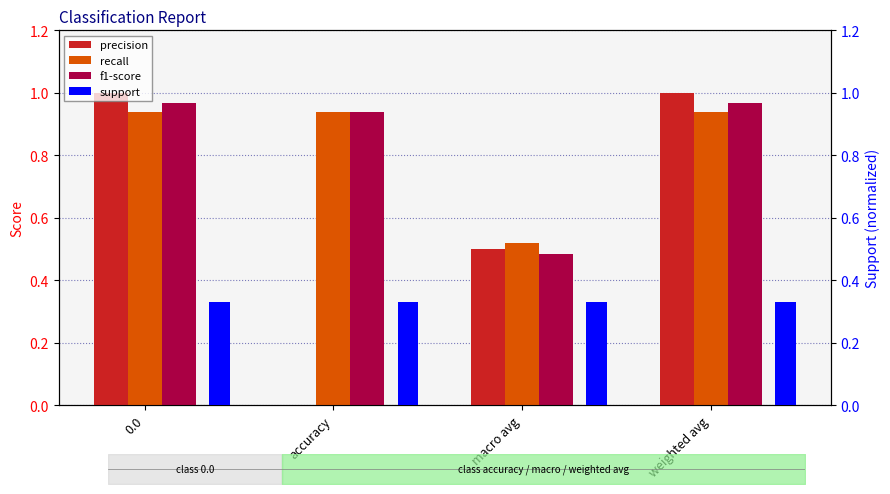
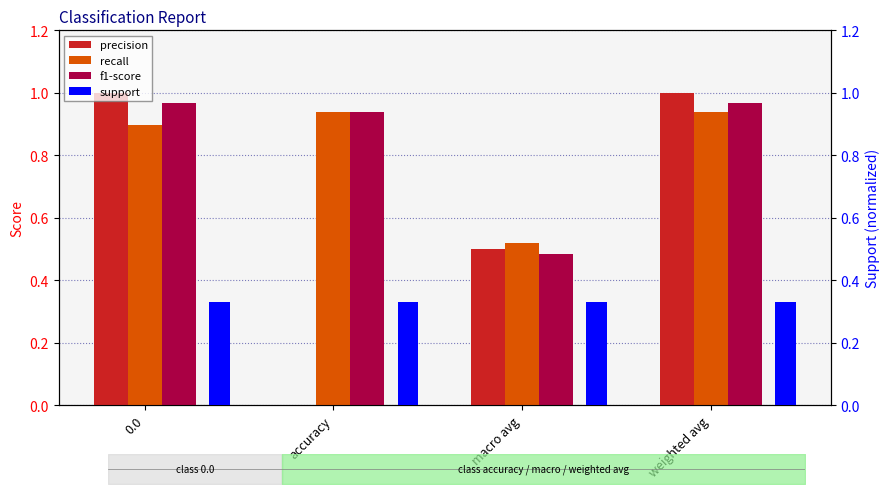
Classification Report, recall, 0.0: 0.94 -> 0.90
